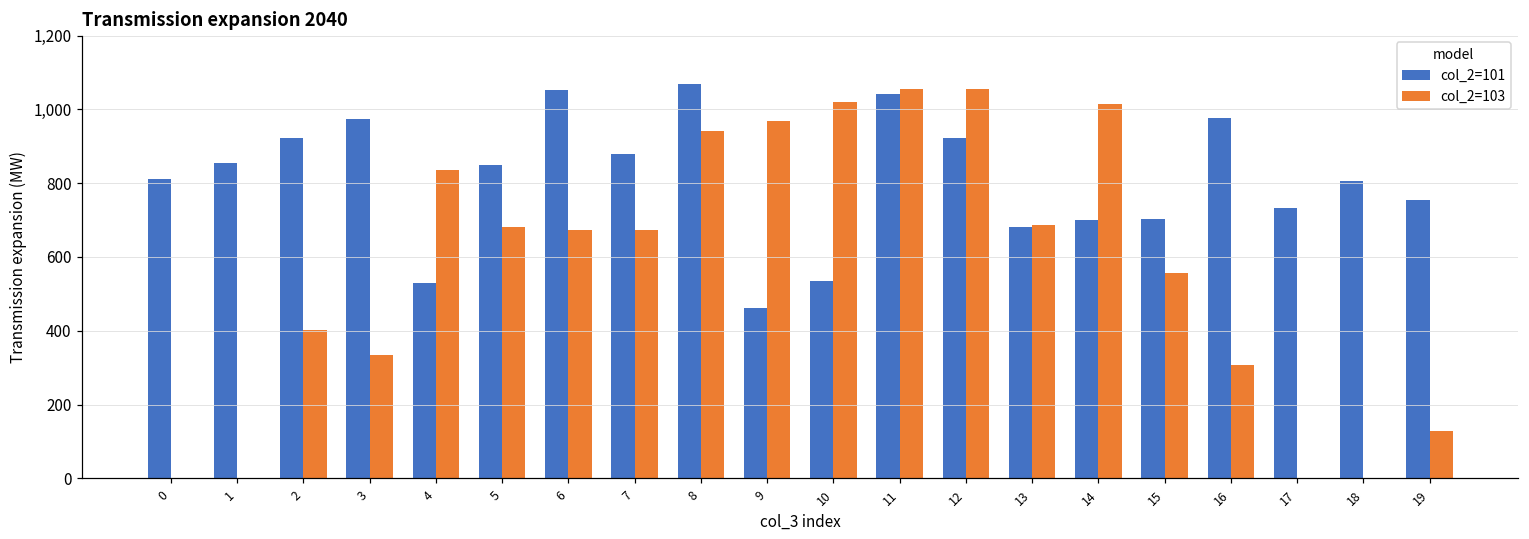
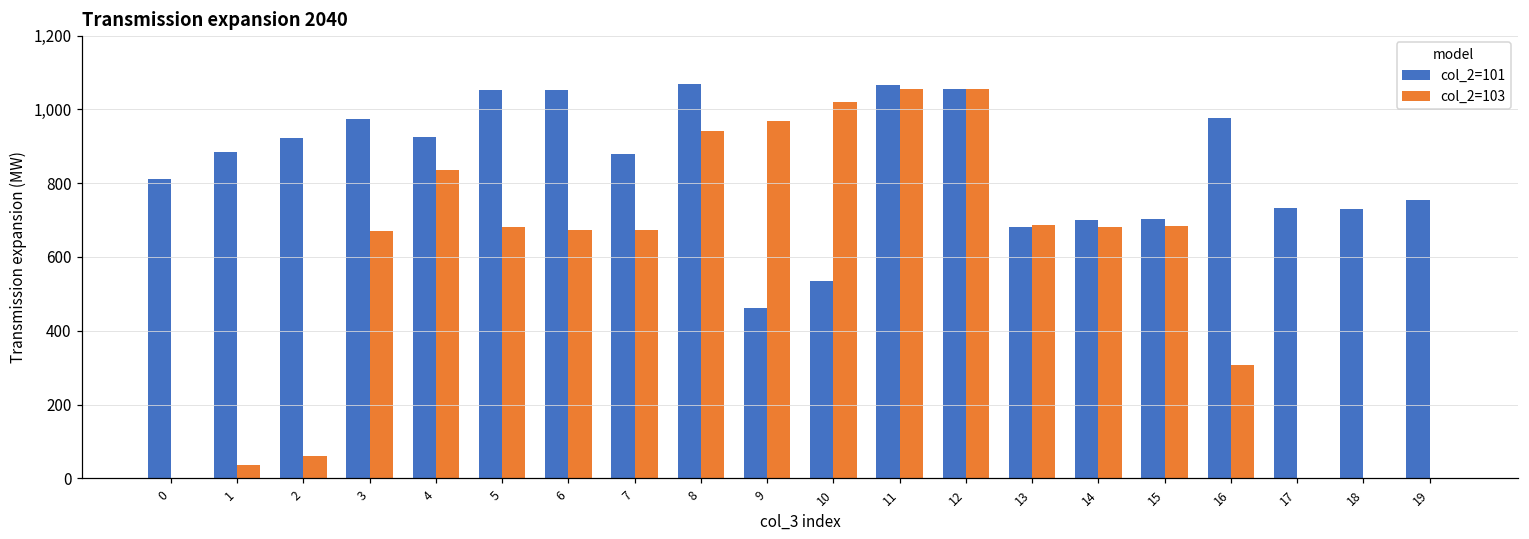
col_2=101, 1: 850 -> 890
col_2=103, 1: 0 -> 40
col_2=103, 2: 400 -> 60
col_2=103, 3: 330 -> 670
col_2=101, 4: 530 -> 920
col_2=101, 5: 850 -> 1,050
col_2=101, 11: 1,040 -> 1,070
col_2=101, 12: 920 -> 1,060
col_2=103, 14: 1,010 -> 680
col_2=103, 15: 560 -> 690
col_2=101, 18: 810 -> 730
col_2=103, 19: 130 -> 0
